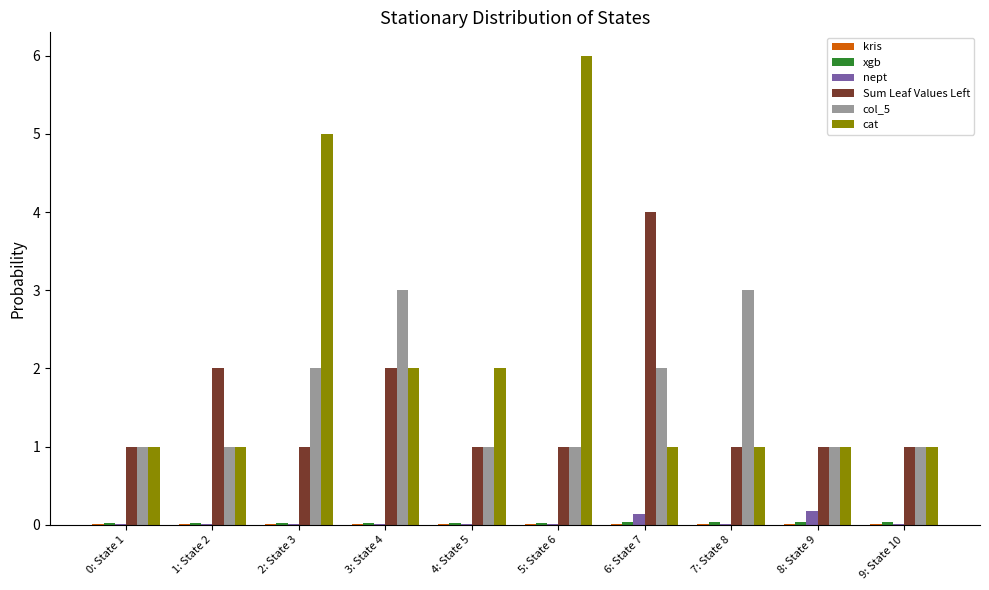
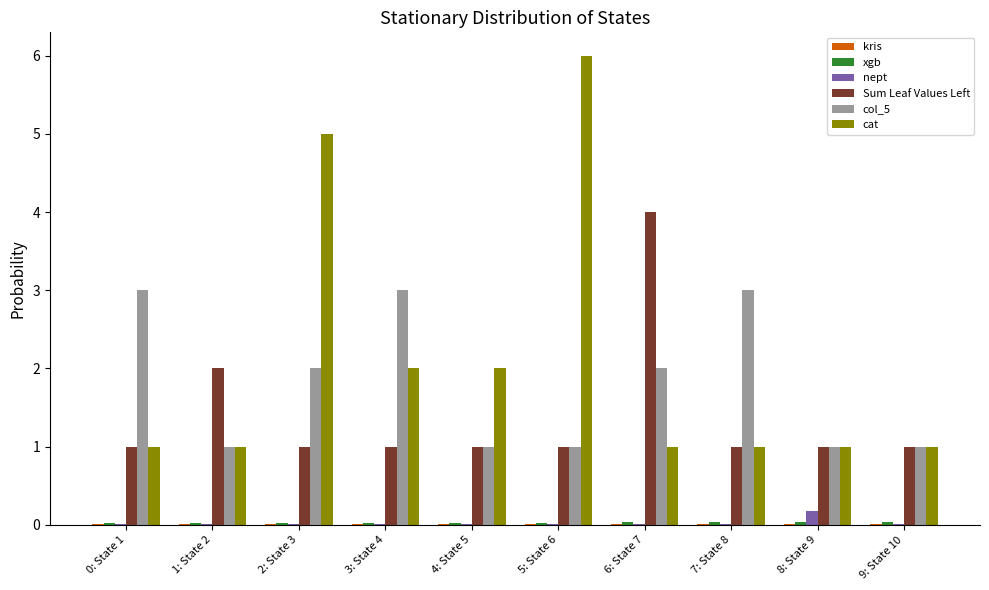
col_5, 0: State 1: 1 -> 3
Sum Leaf Values Left, 3: State 4: 2 -> 1
nept, 6: State 7: 0.1 -> 0.0
